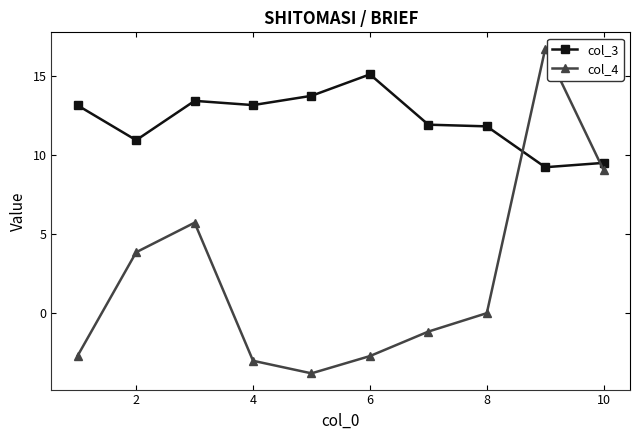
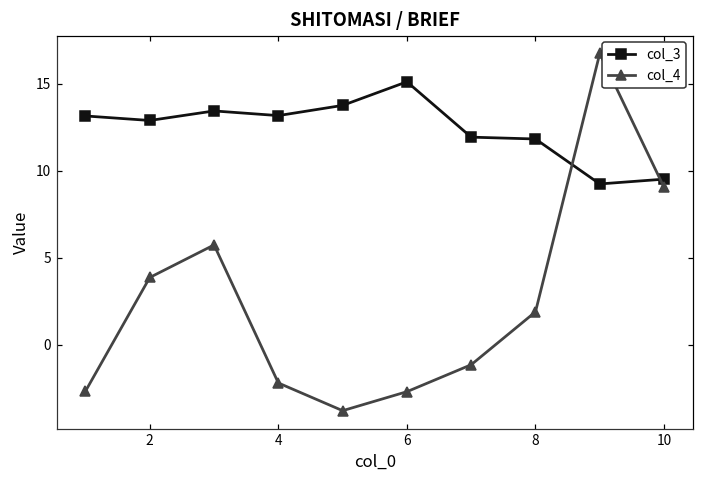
col_3, 2: 10.9 -> 12.9
col_4, 4: -3.0 -> -2.2
col_4, 8: 0.0 -> 1.9
